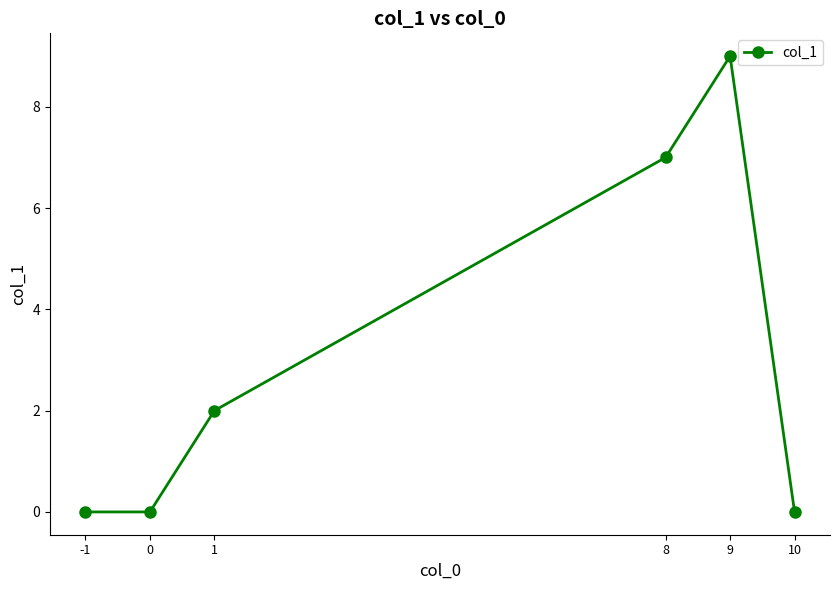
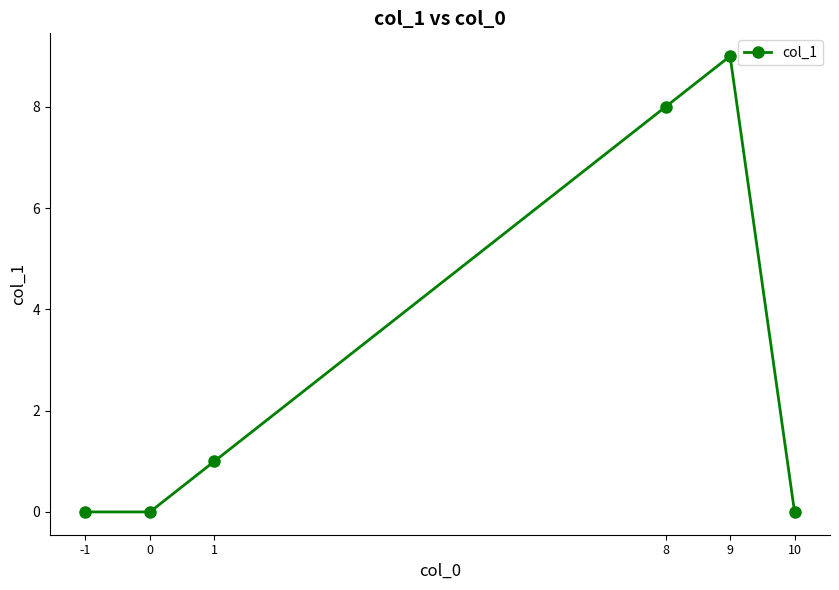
1: 2 -> 1
8: 7 -> 8
